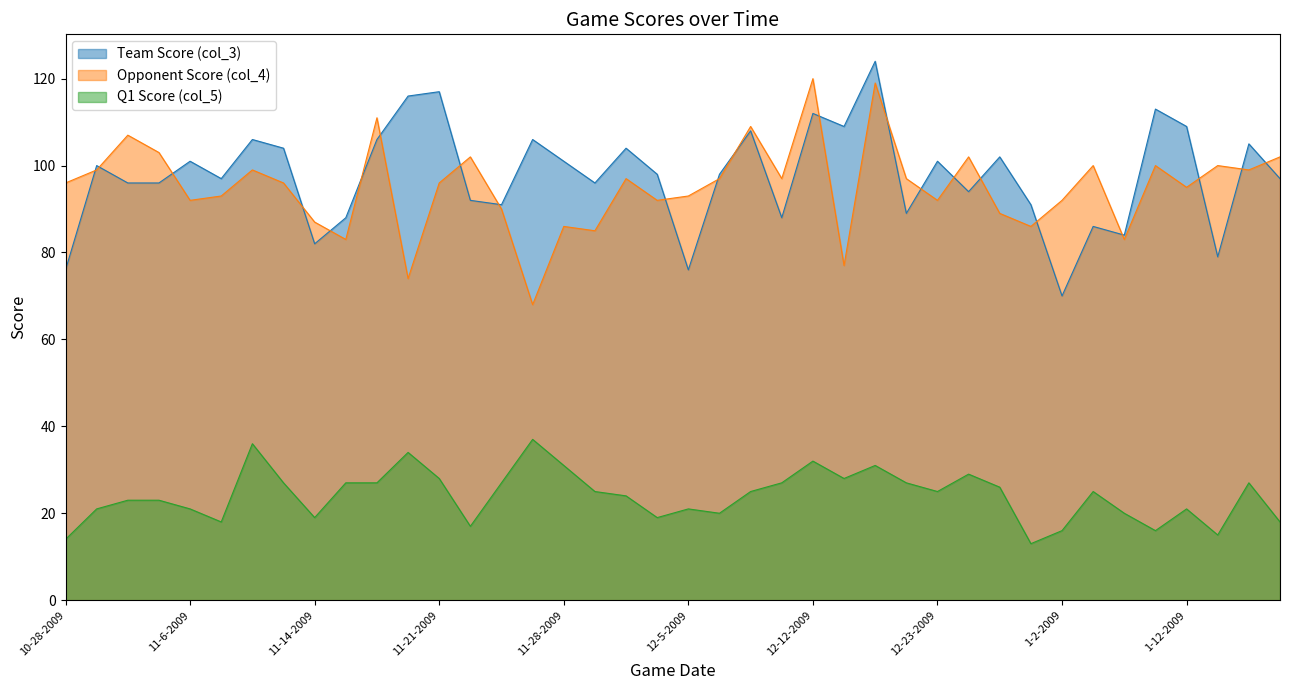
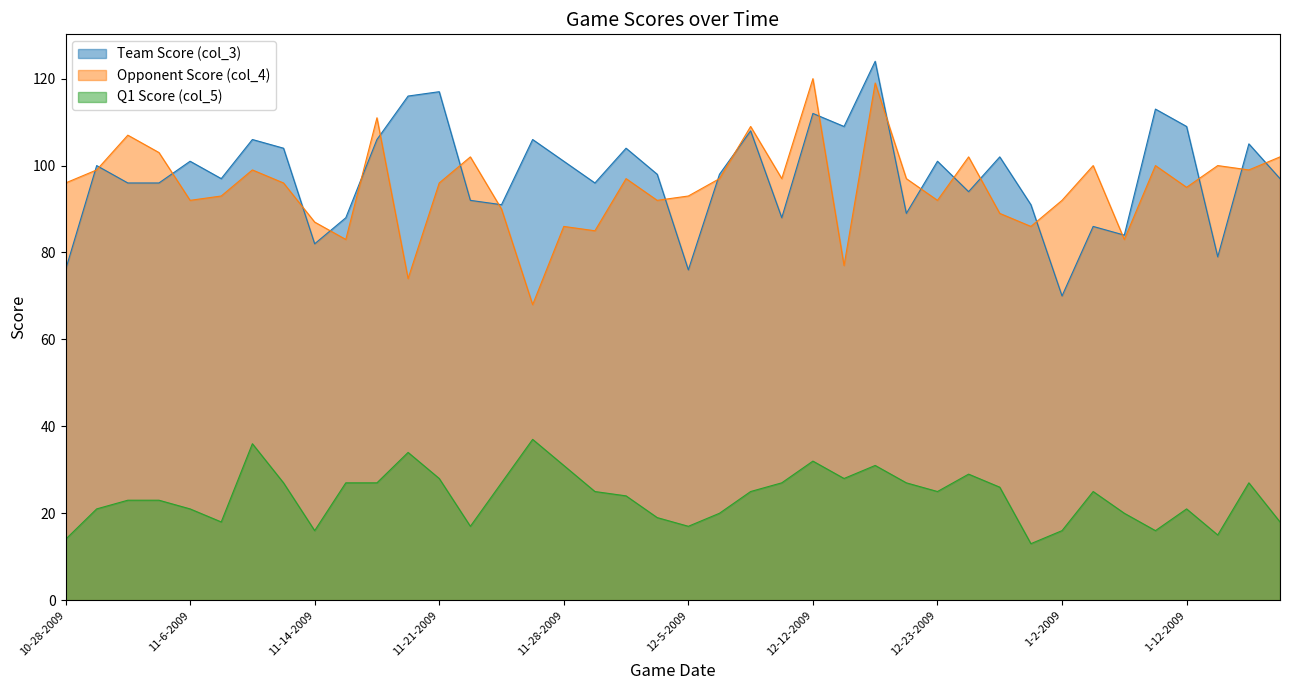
Q1 Score (col_5), 11-14-2009: 19 -> 16
Q1 Score (col_5), 12-5-2009: 21 -> 17
